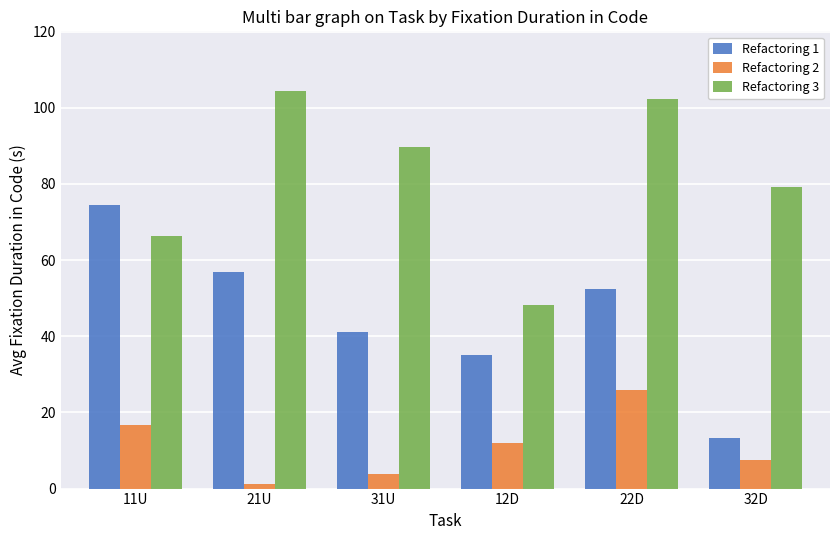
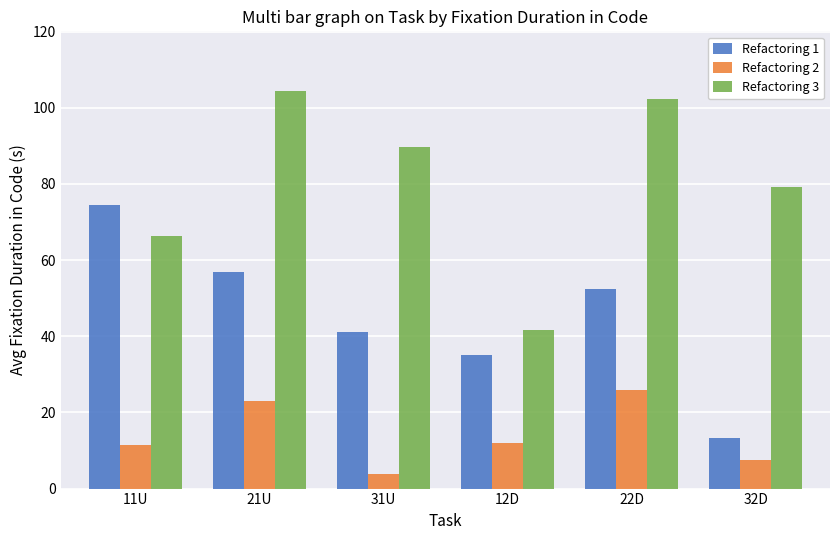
Refactoring 2, 11U: 17 -> 11
Refactoring 2, 21U: 1 -> 23
Refactoring 3, 12D: 48 -> 42
